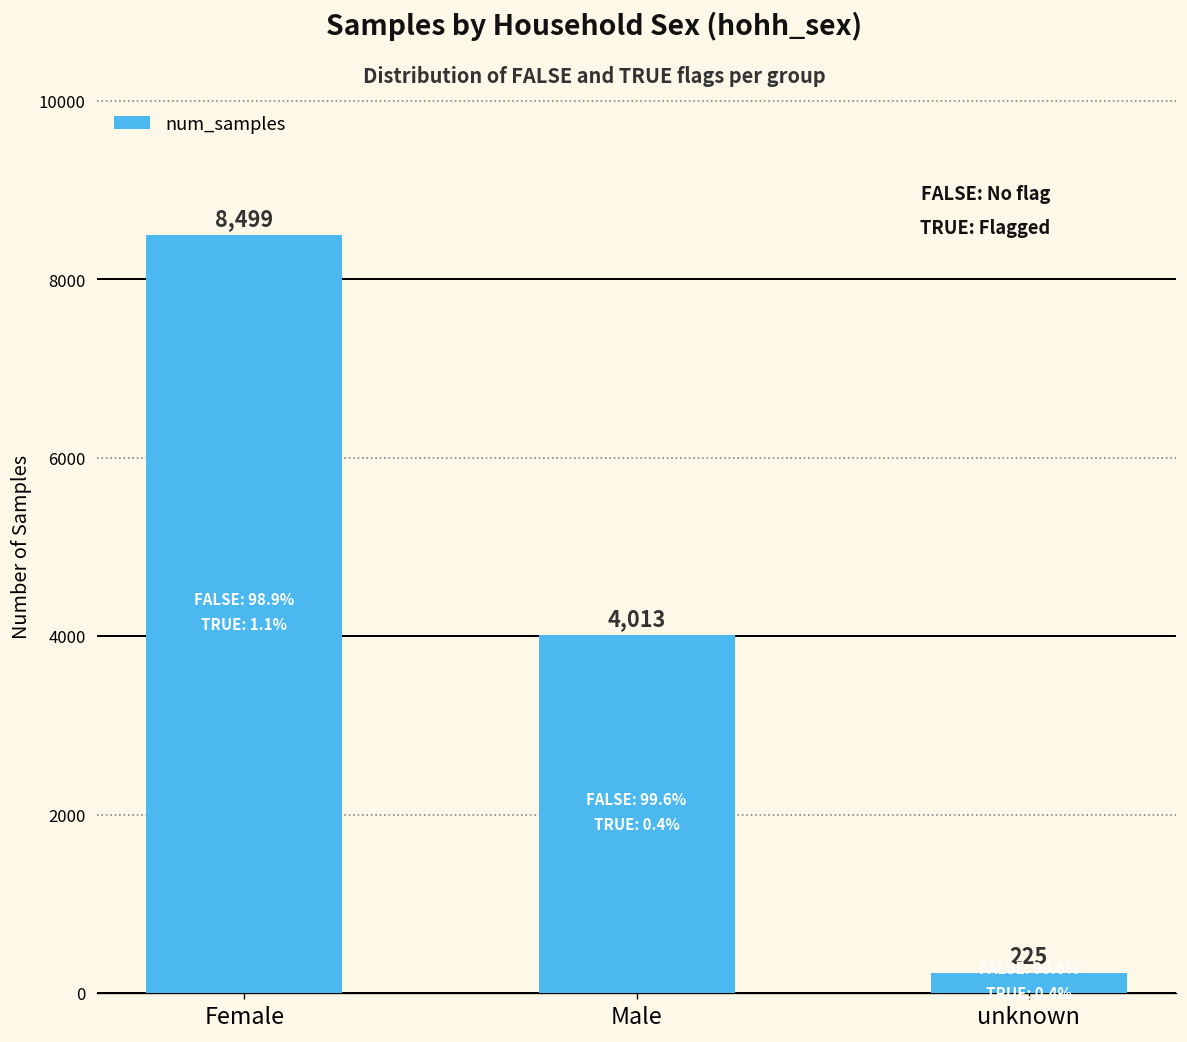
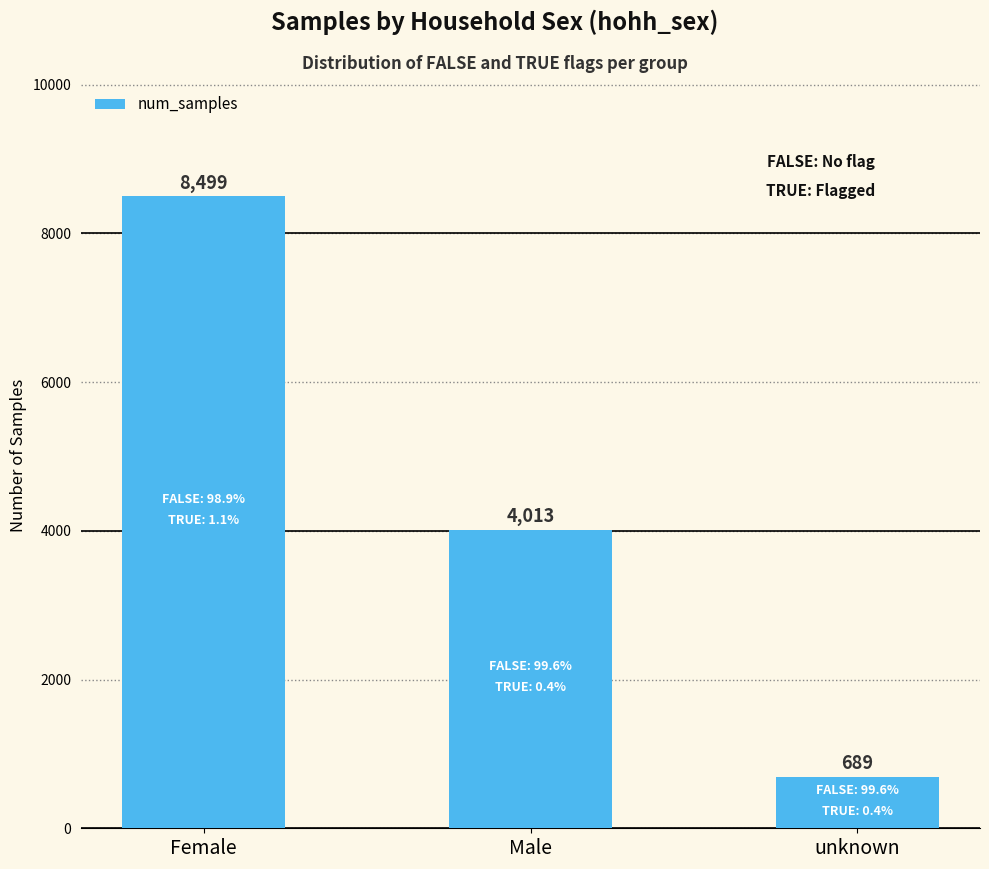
unknown: 225 -> 689
